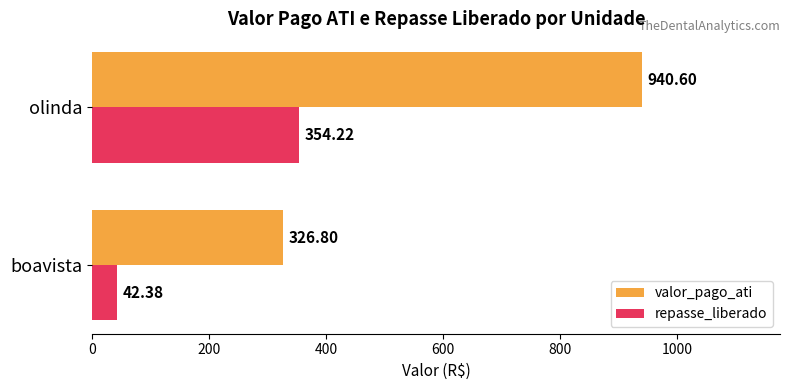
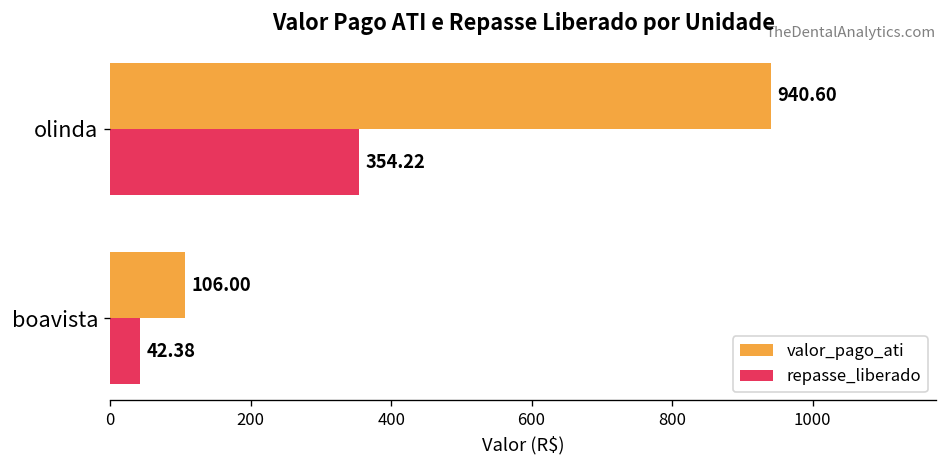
valor_pago_ati, boavista: 326.80 -> 106.00
